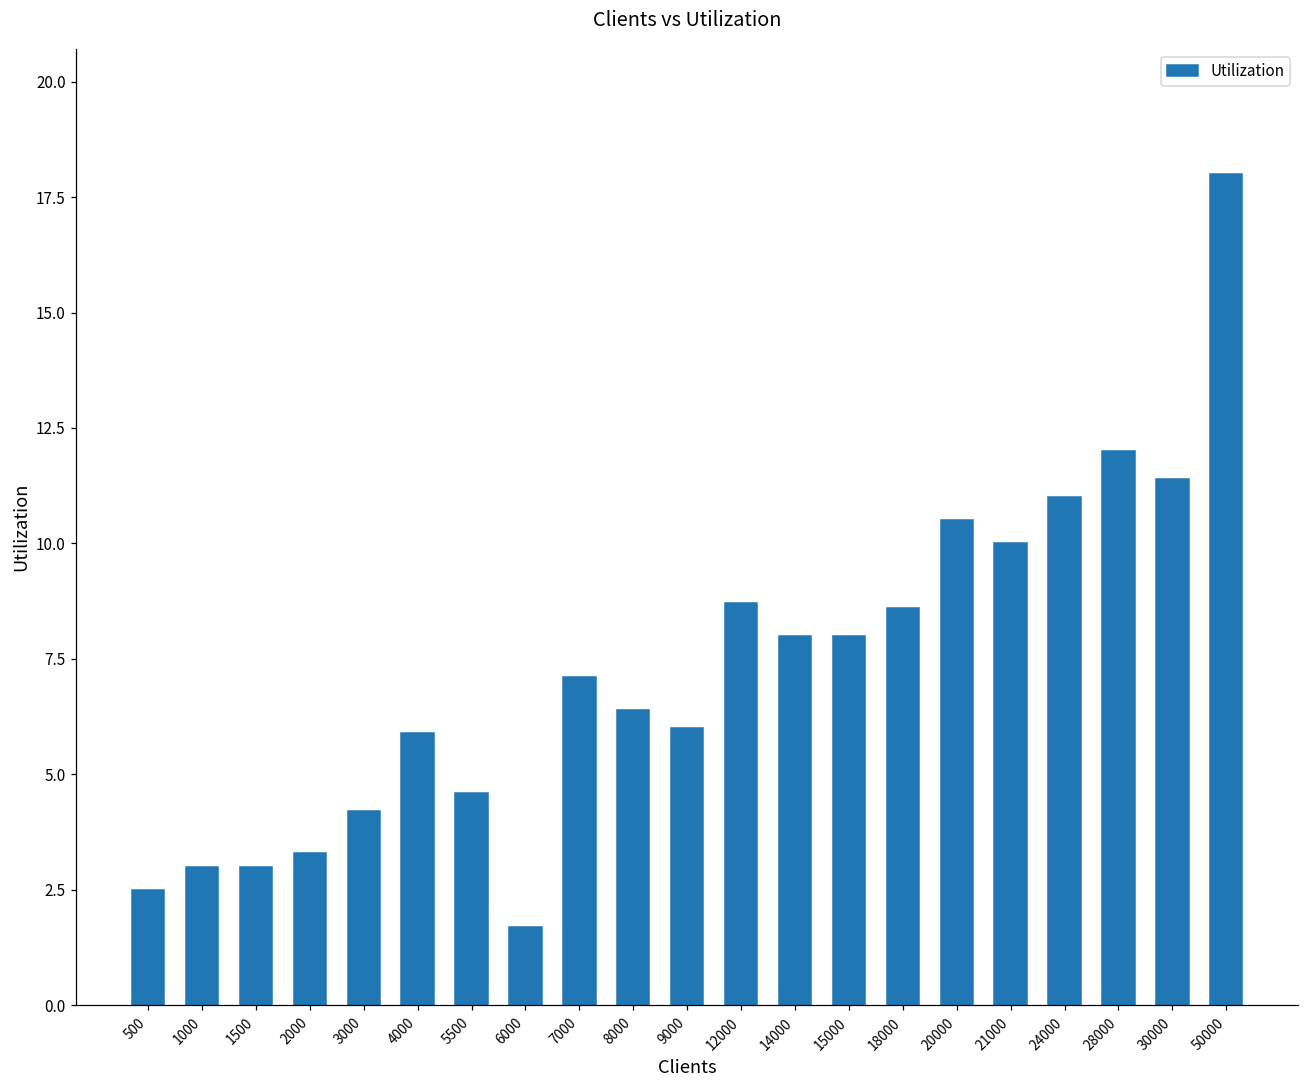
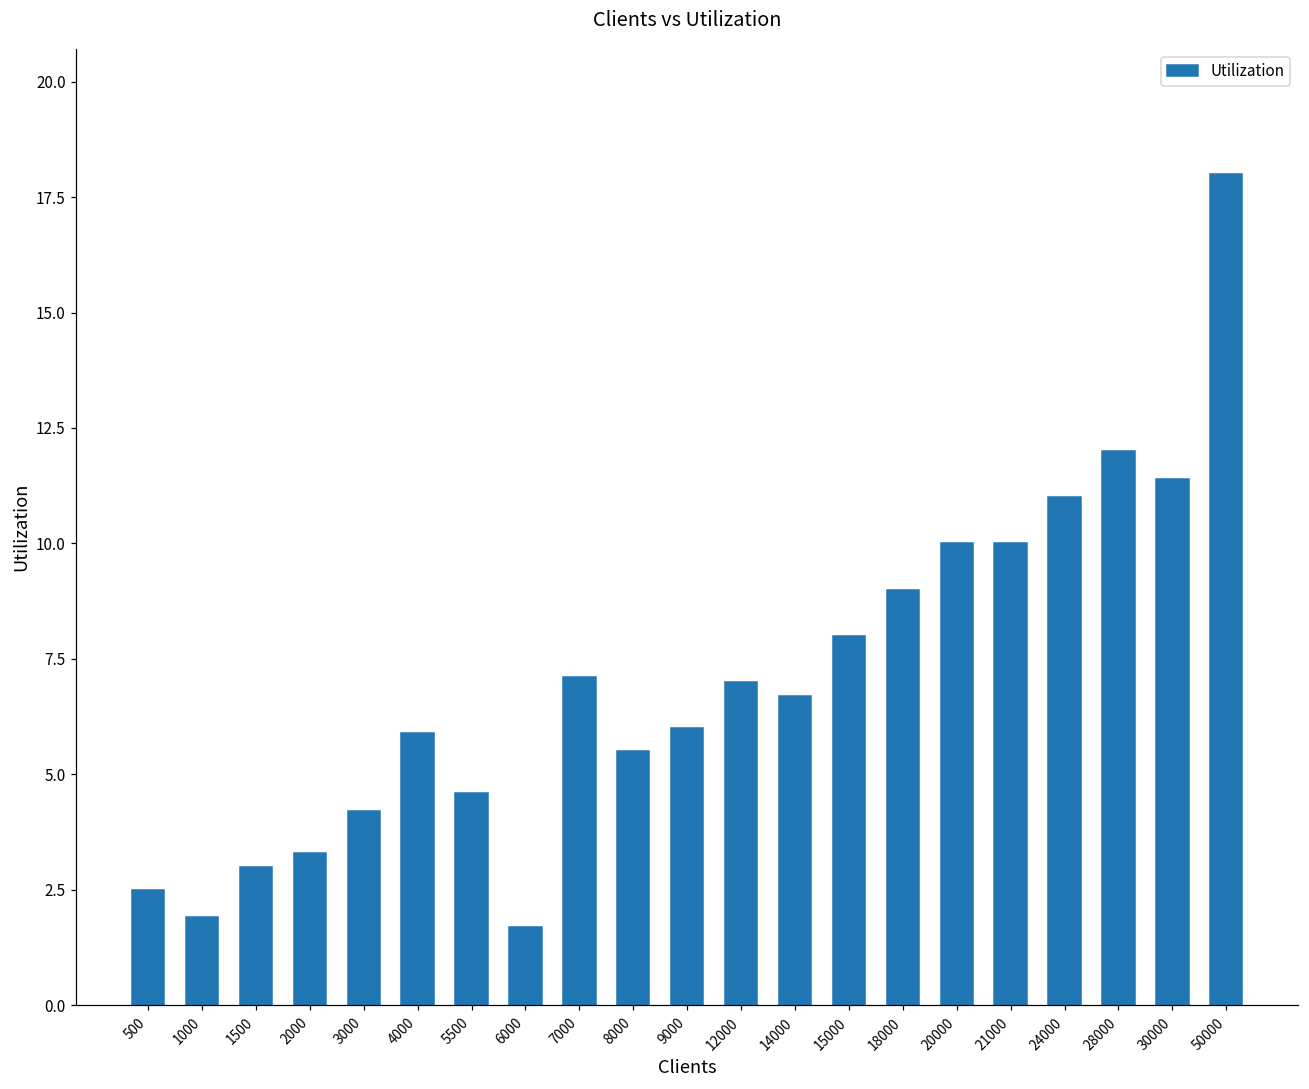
1000: 3.0 -> 1.9
8000: 6.4 -> 5.5
12000: 8.7 -> 7.0
14000: 8.0 -> 6.7
18000: 8.6 -> 9.0
20000: 10.5 -> 10.0
